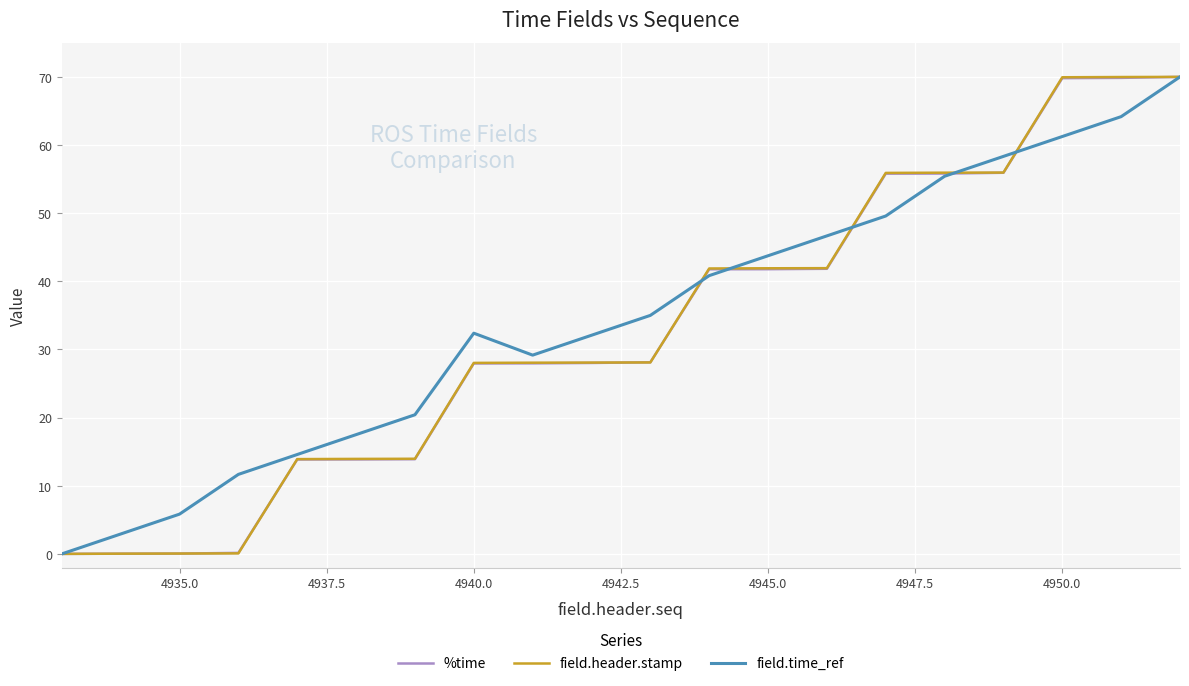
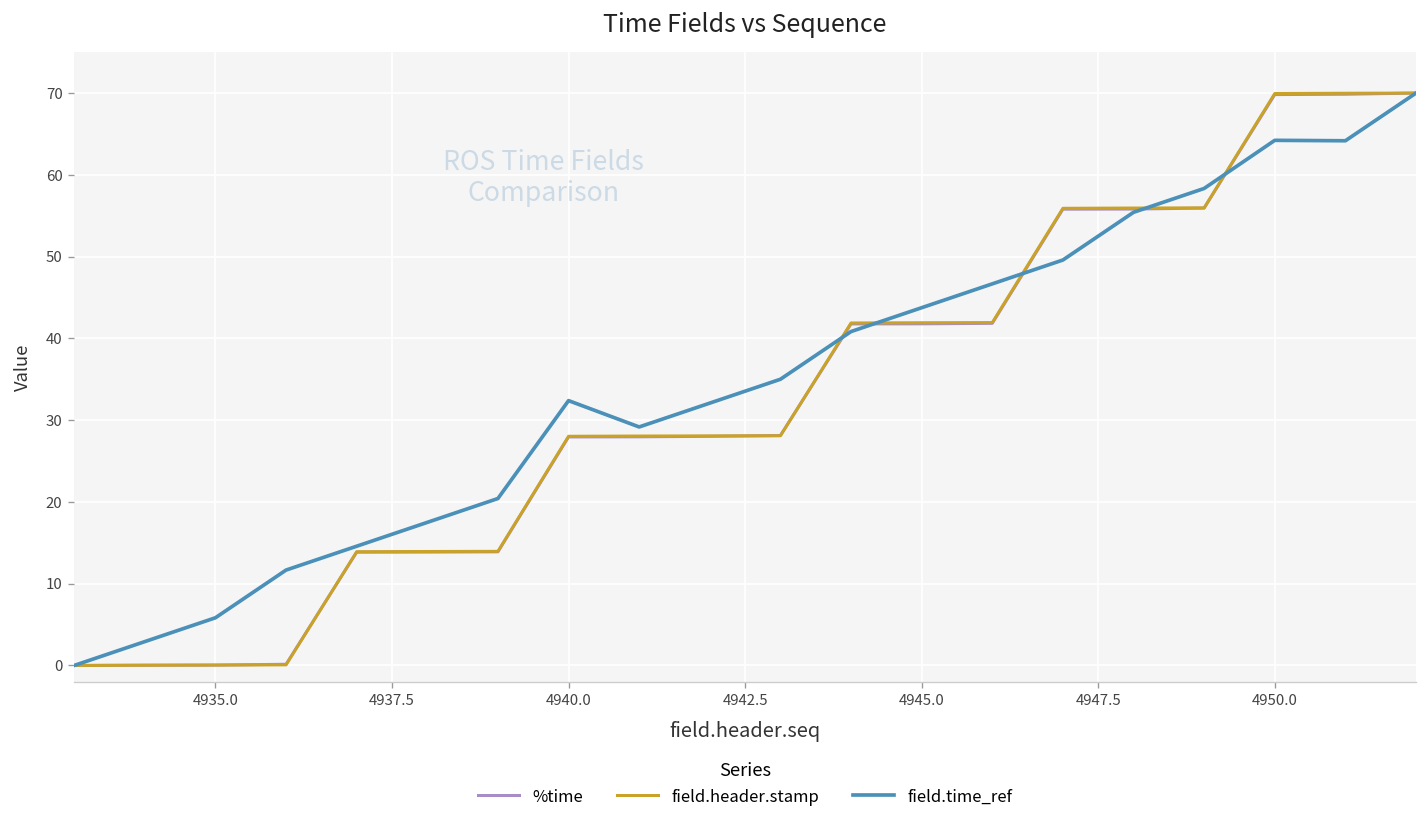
field.time_ref, 4950.0: 61 -> 64
